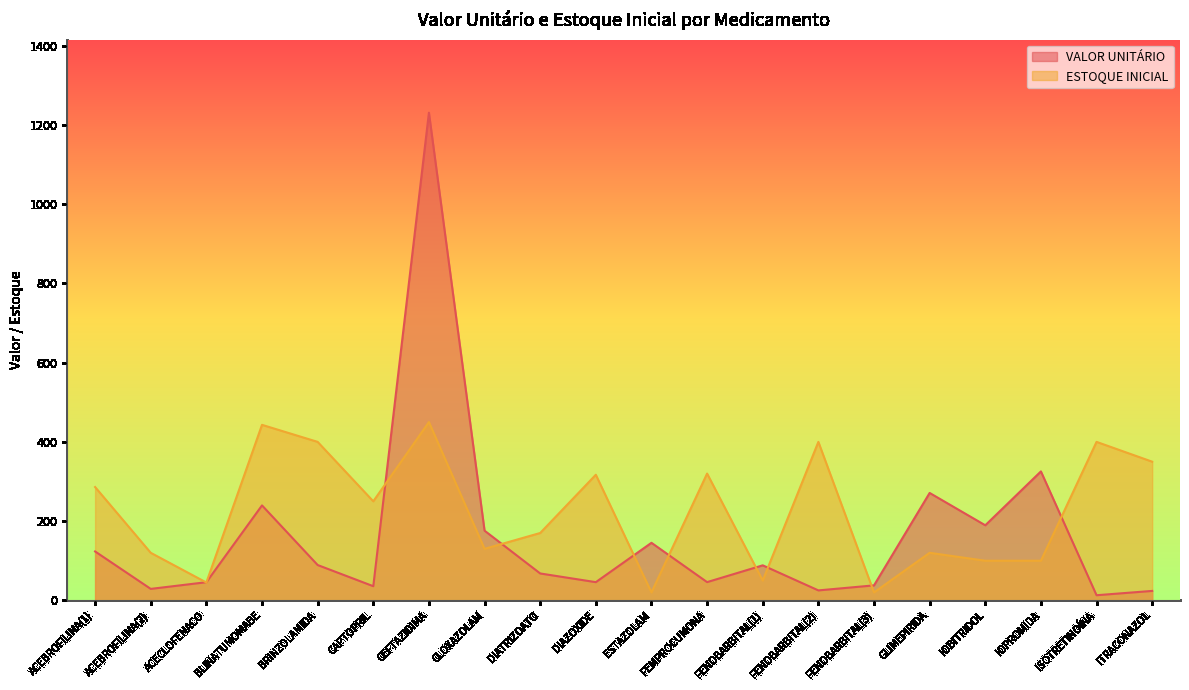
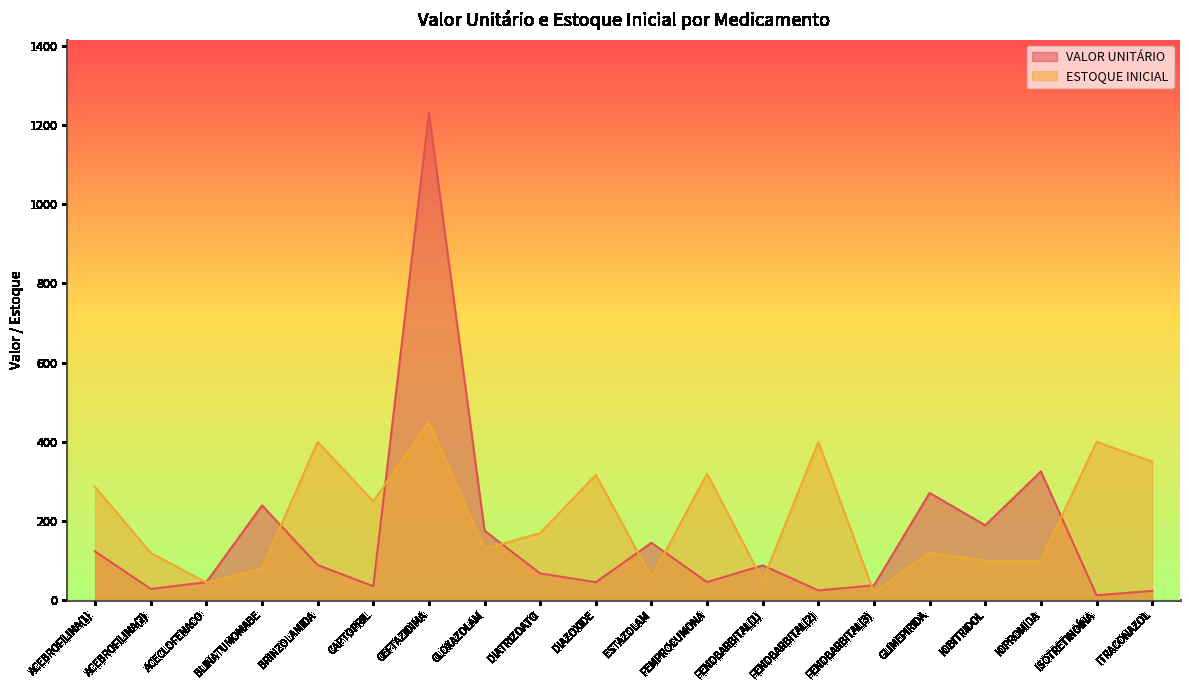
ESTOQUE INICIAL, BLINATUMOMABE: 440 -> 80
ESTOQUE INICIAL, ESTAZOLAM: 20 -> 60
